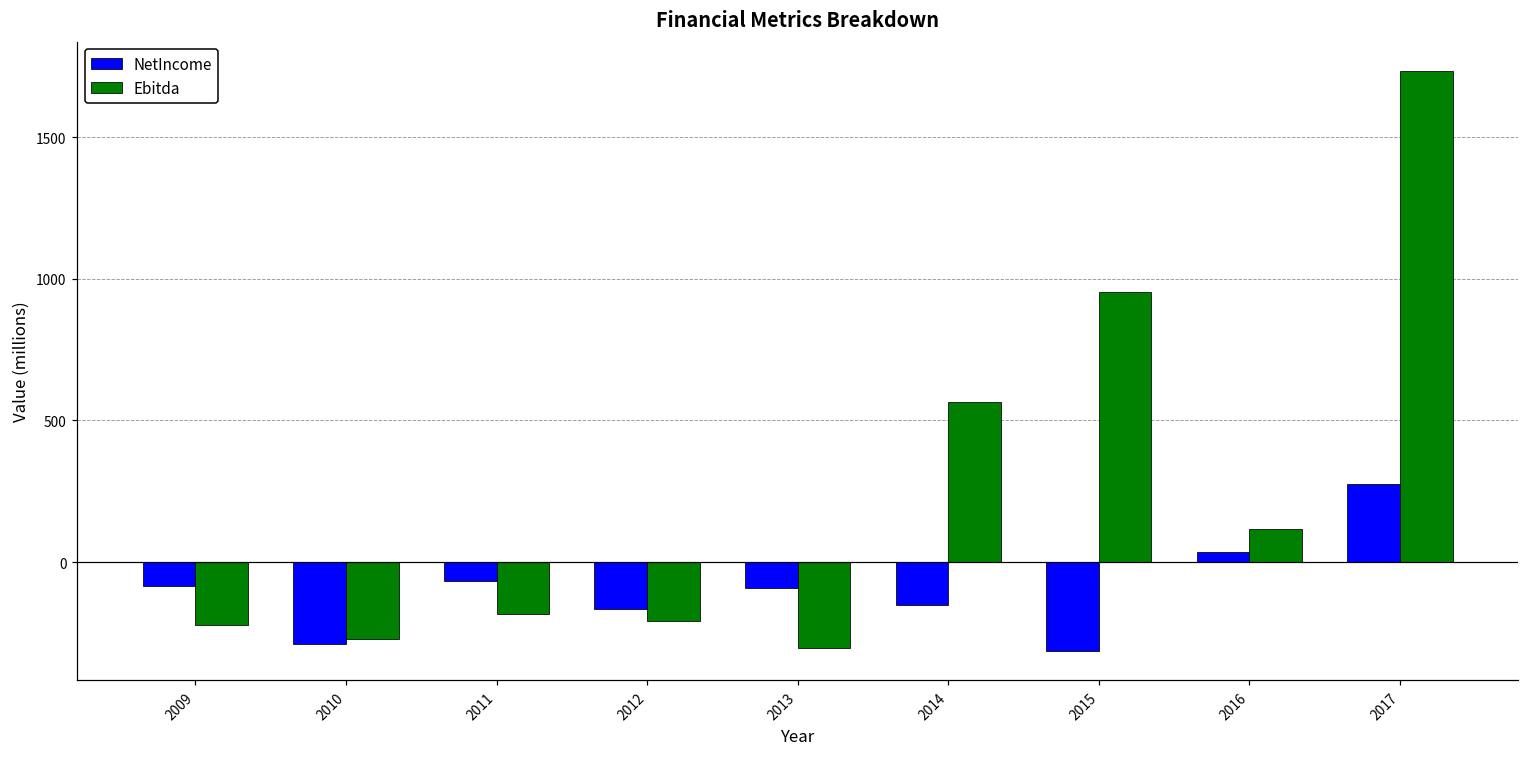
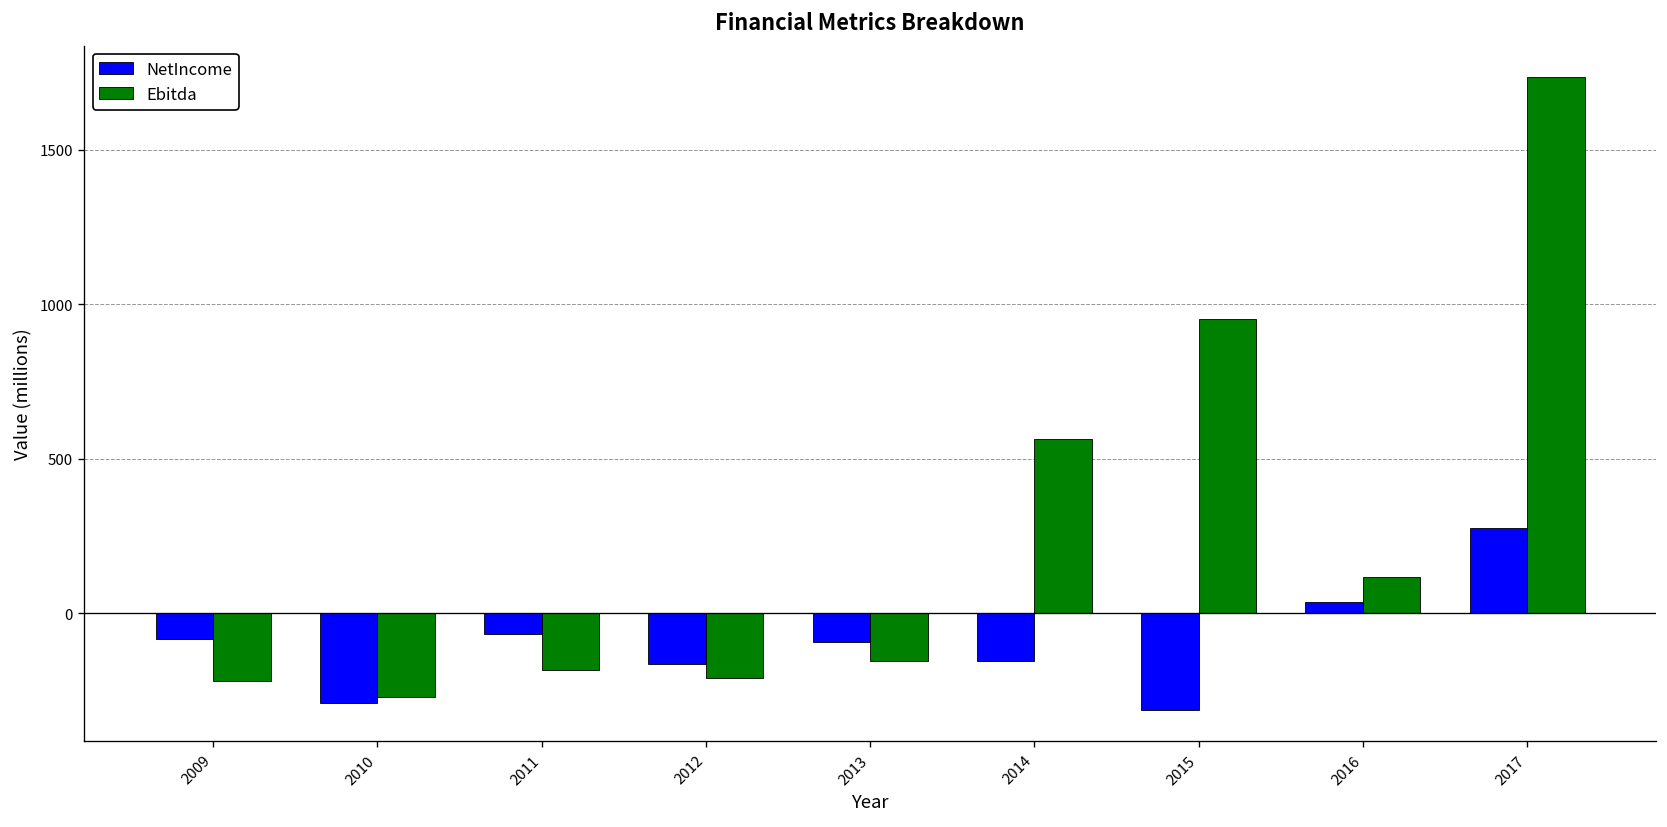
Ebitda, 2013: -300 -> -150
